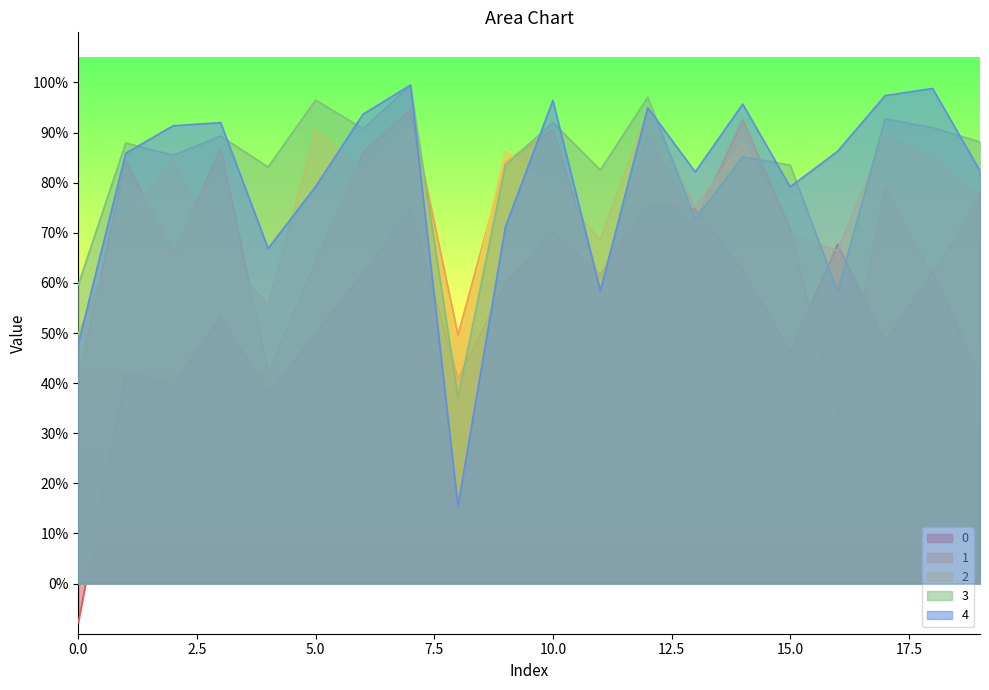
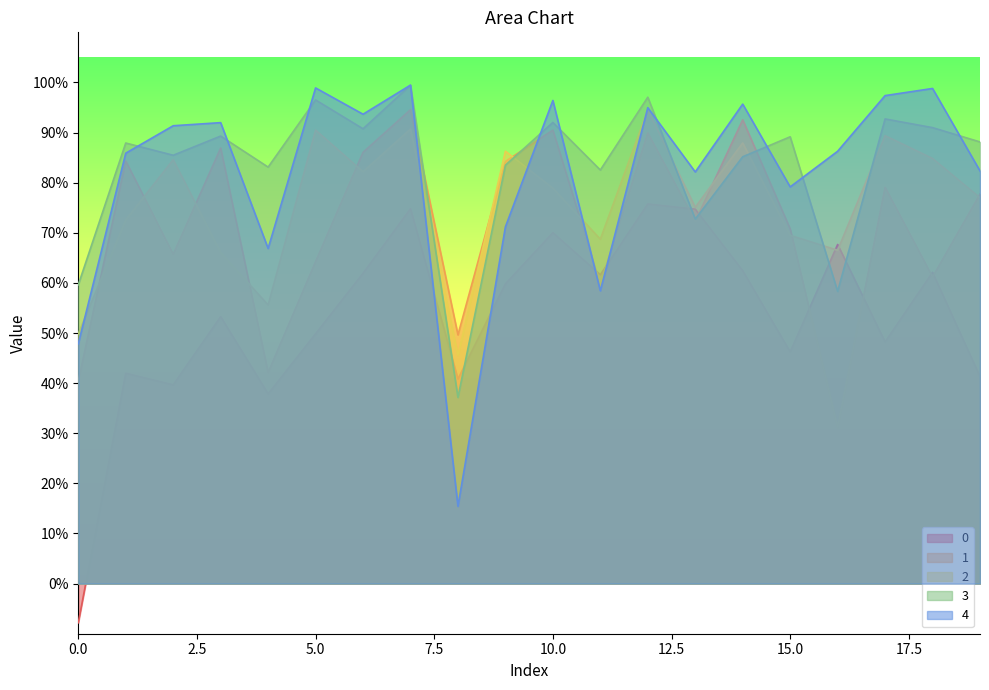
4, 5.0: 79% -> 99%
3, 15.0: 83% -> 89%
